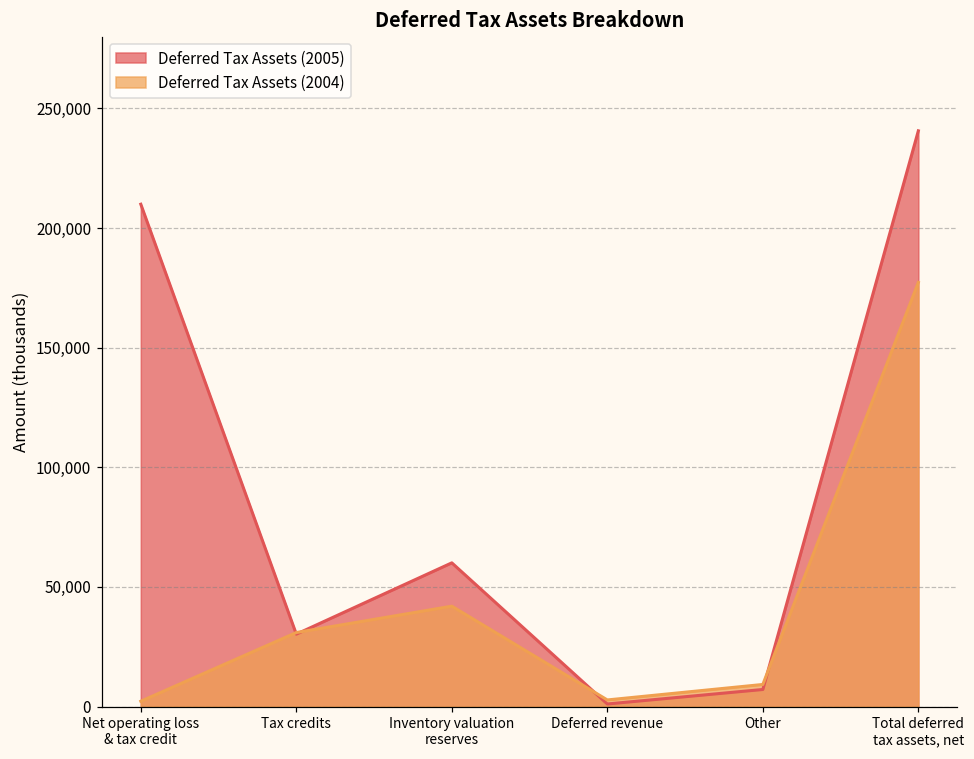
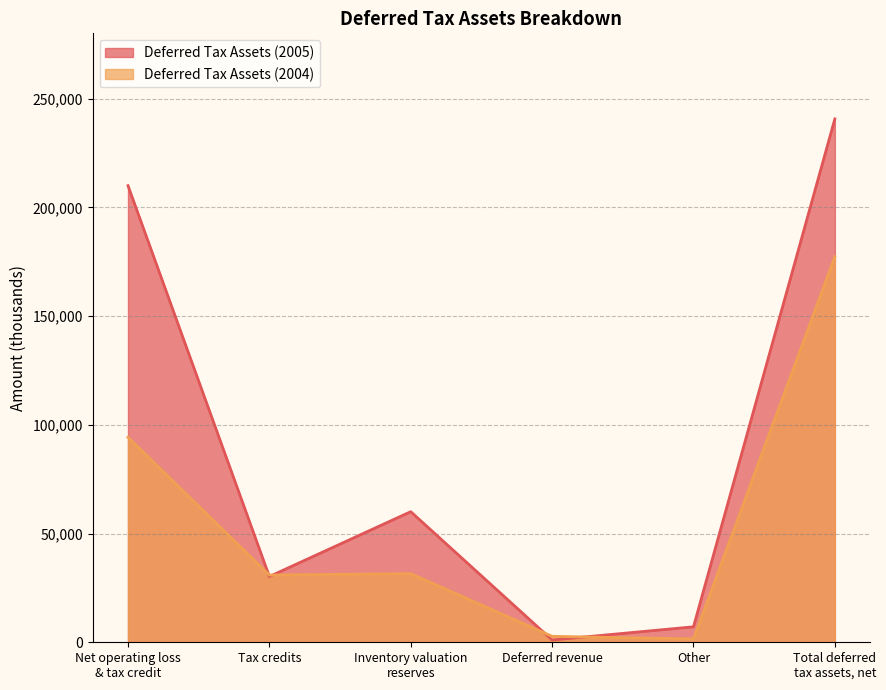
Deferred Tax Assets (2004), Net operating loss & tax credit: 2,000 -> 94,000
Deferred Tax Assets (2004), Inventory valuation reserves: 42,000 -> 32,000
Deferred Tax Assets (2004), Other: 9,000 -> 2,000
